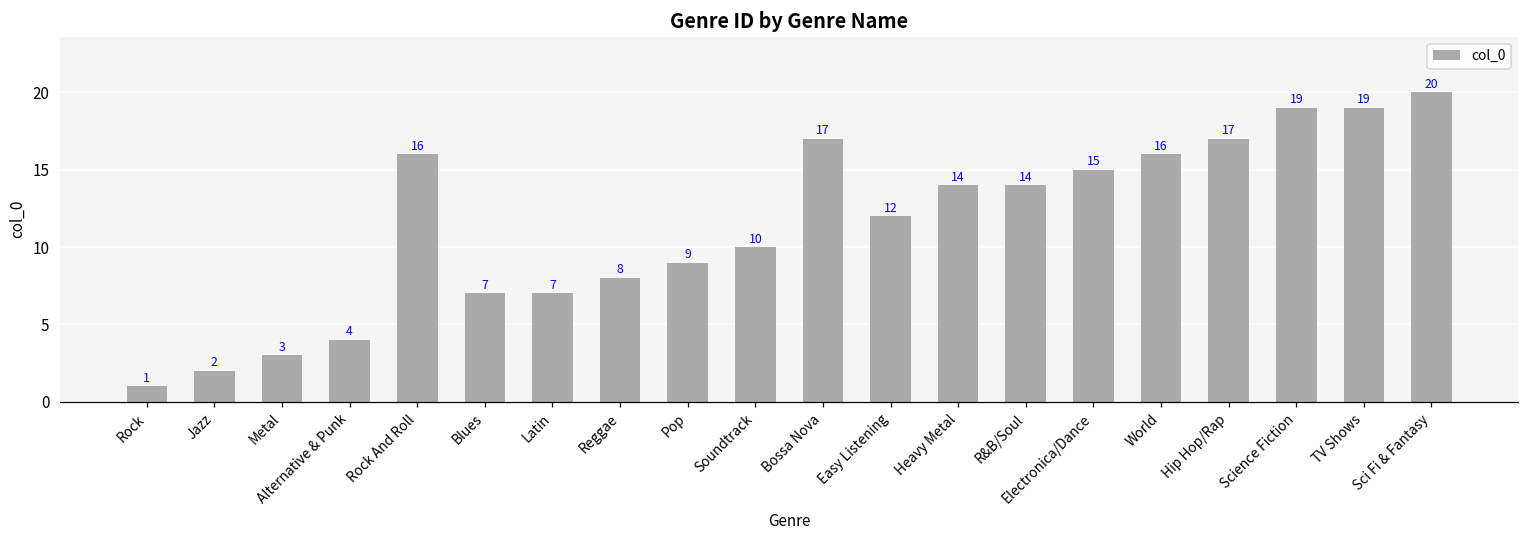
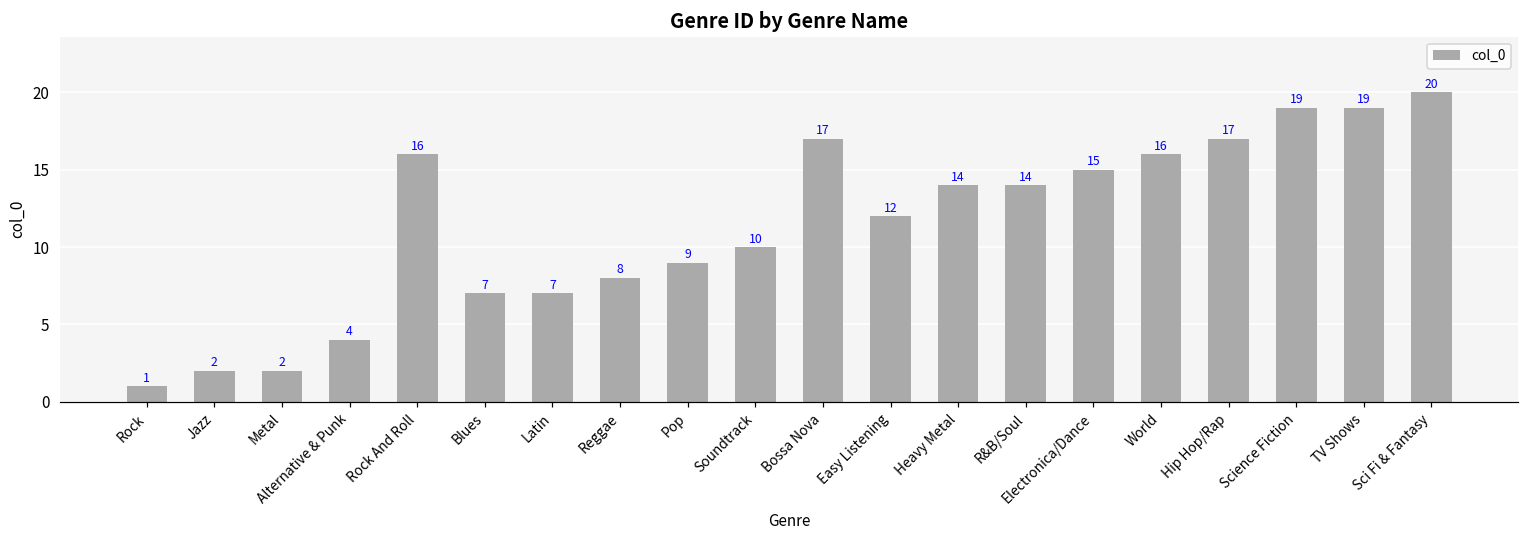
Metal: 3 -> 2
